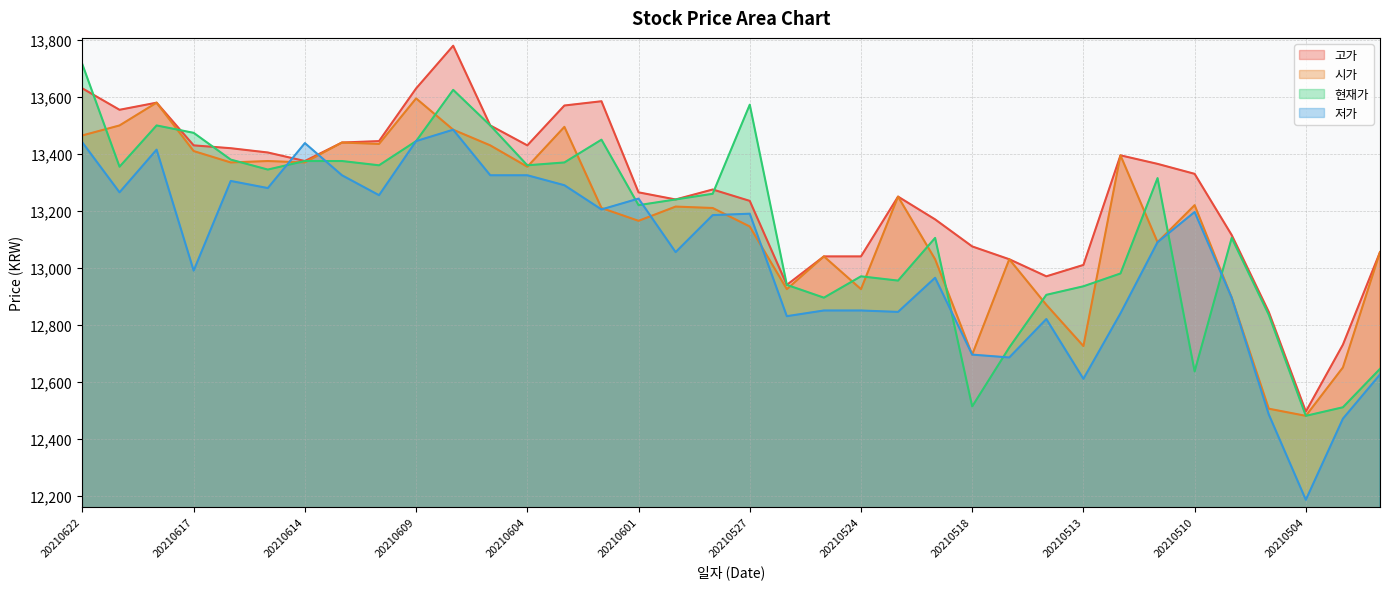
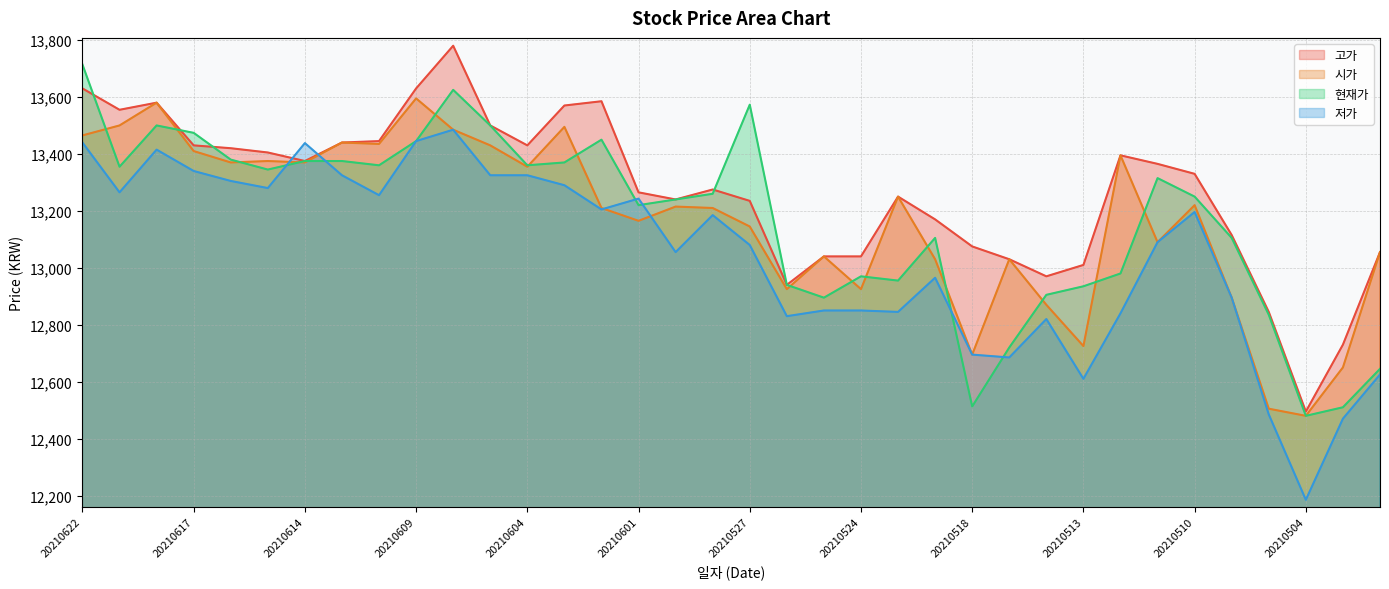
저가, 20210617: 12,990 -> 13,340
저가, 20210527: 13,190 -> 13,080
현재가, 20210510: 12,640 -> 13,250
